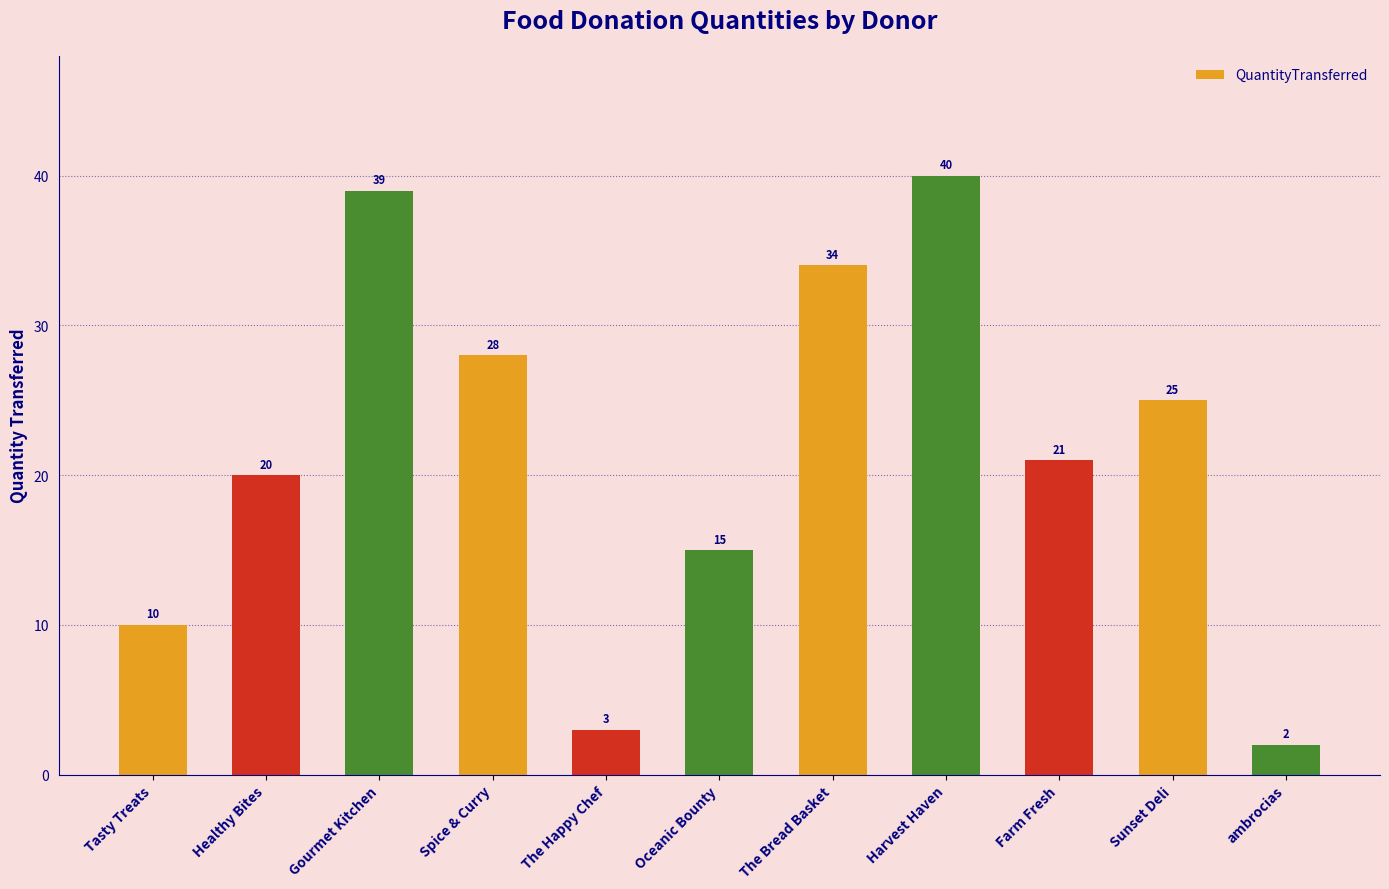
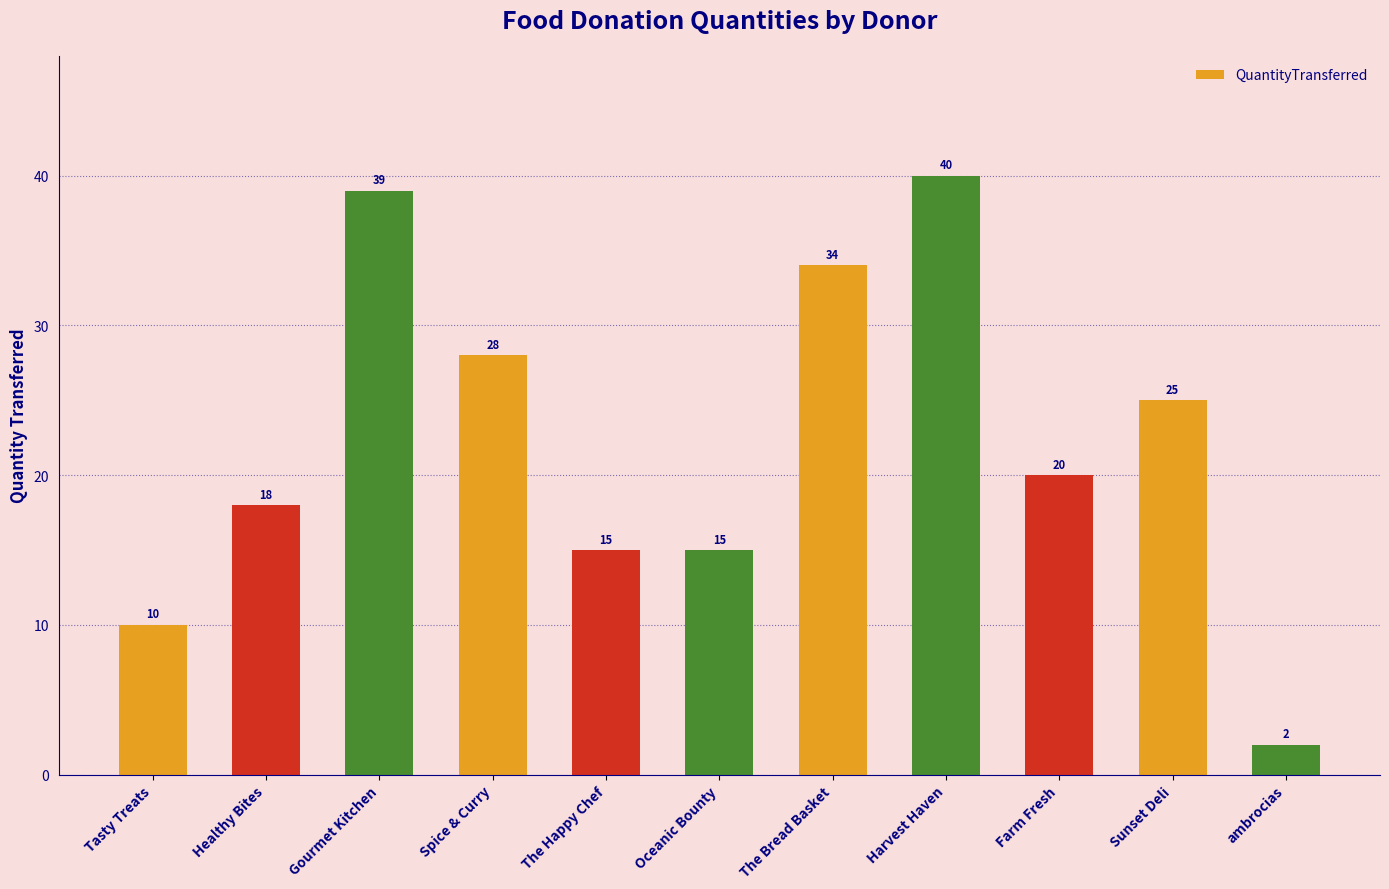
Healthy Bites: 20 -> 18
The Happy Chef: 3 -> 15
Farm Fresh: 21 -> 20
